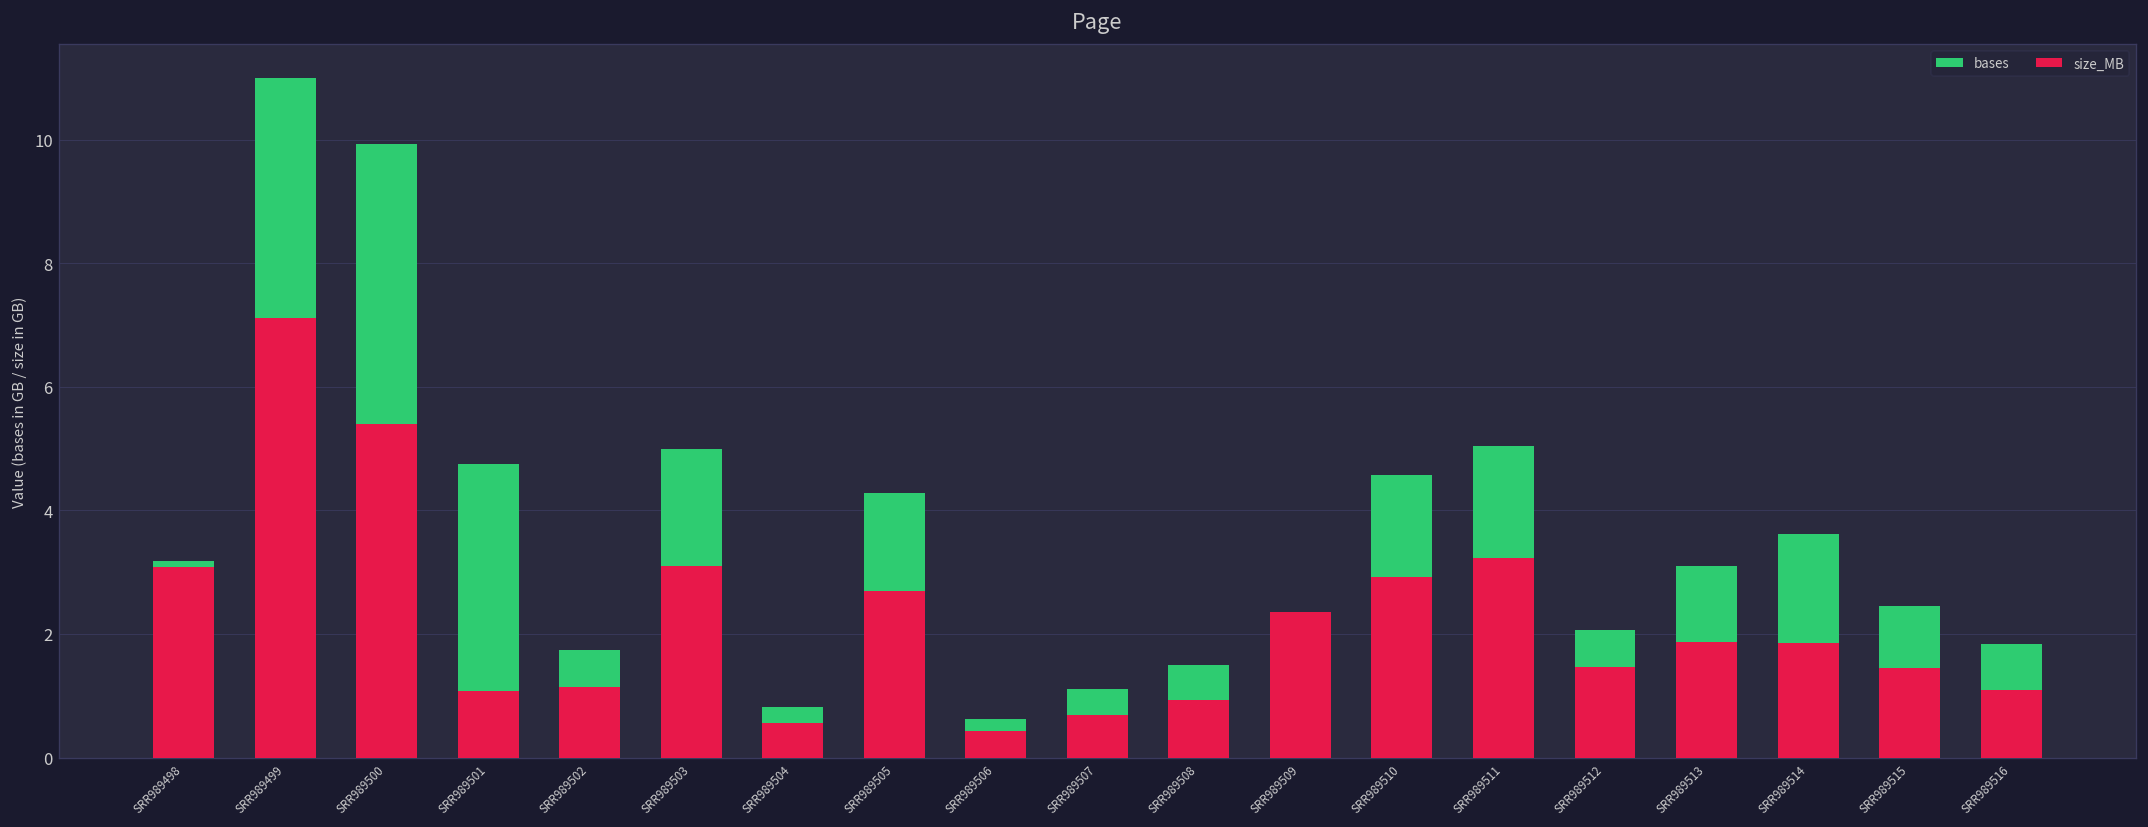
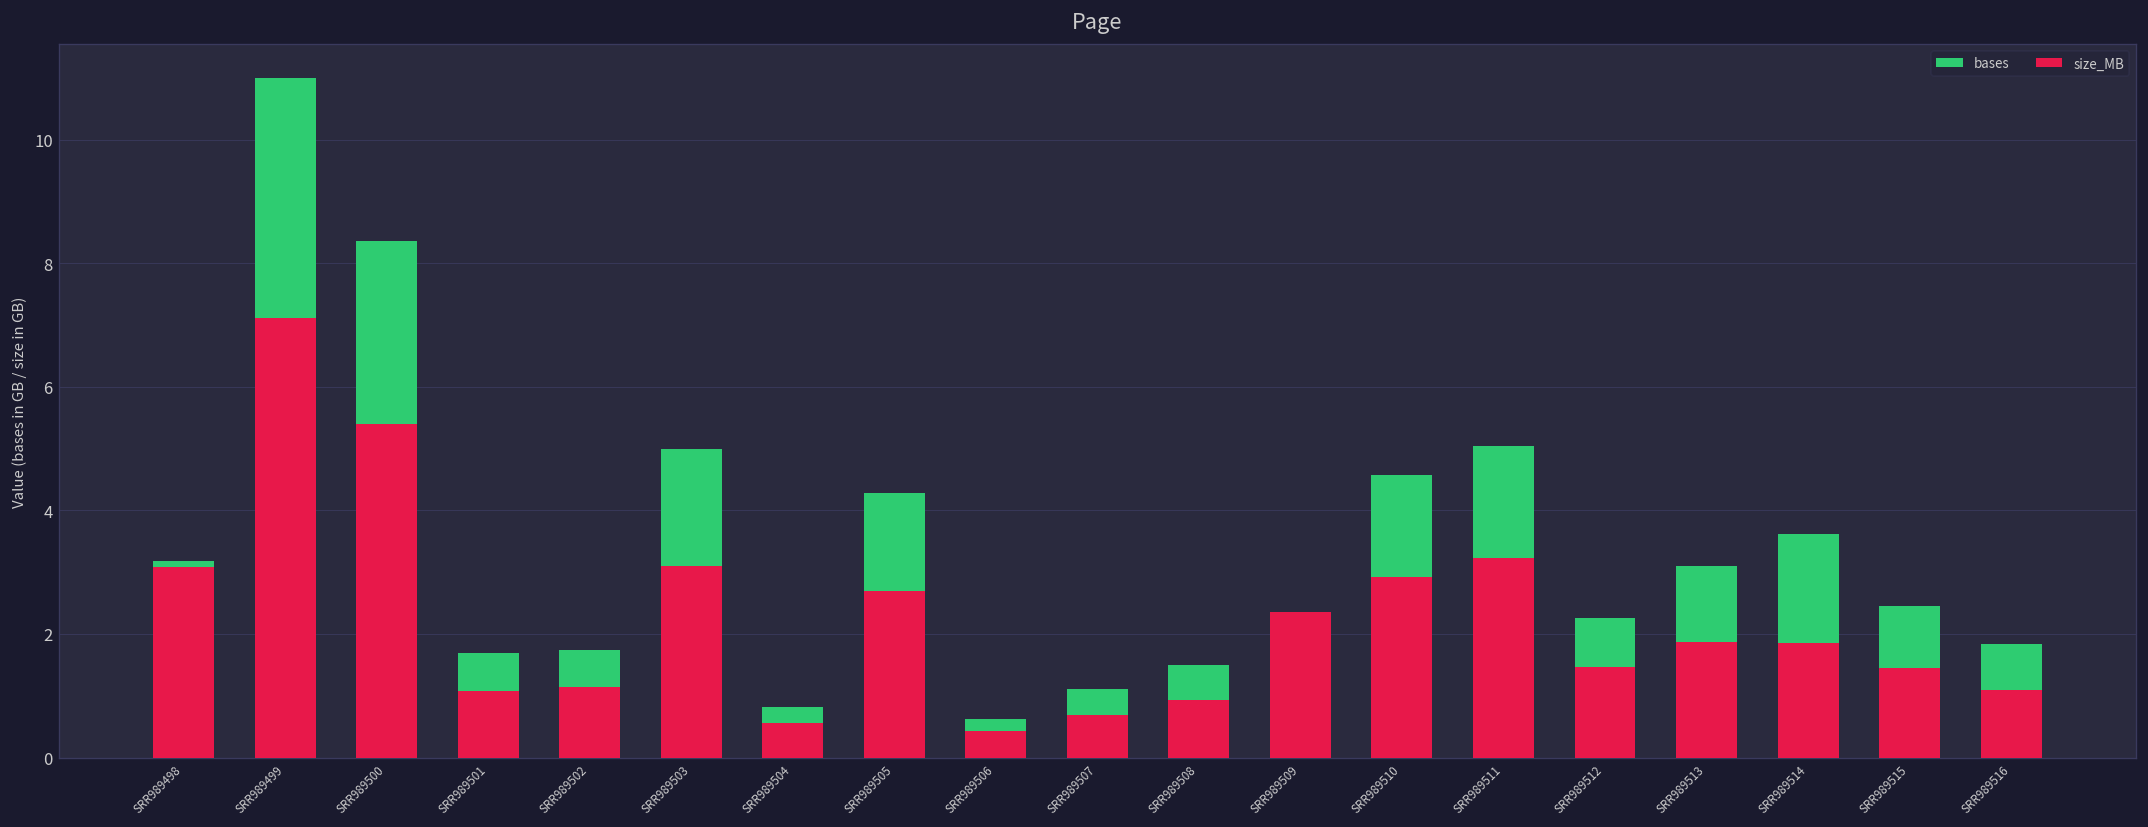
bases, SRR989500: 9.9 -> 8.4
bases, SRR989501: 4.8 -> 1.7
bases, SRR989512: 2.1 -> 2.3
